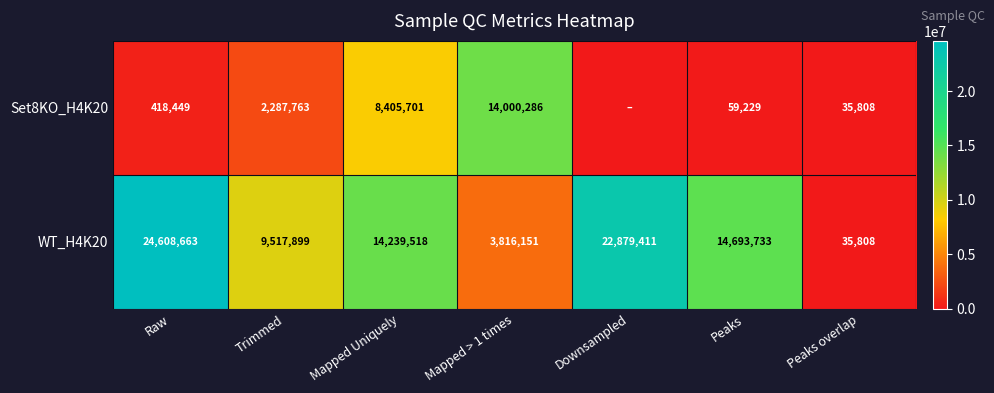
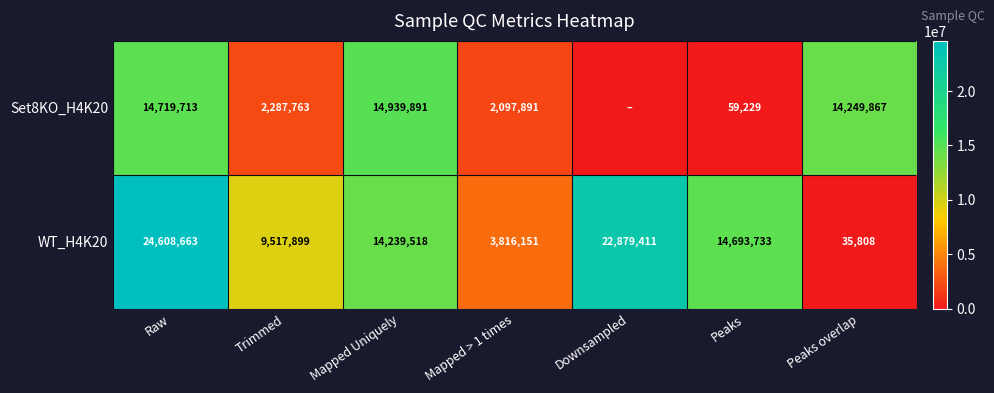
Set8KO_H4K20, Raw: 418,449 -> 14,719,713
Set8KO_H4K20, Mapped Uniquely: 8,405,701 -> 14,939,891
Set8KO_H4K20, Mapped > 1 times: 14,000,286 -> 2,097,891
Set8KO_H4K20, Peaks overlap: 35,808 -> 14,249,867
